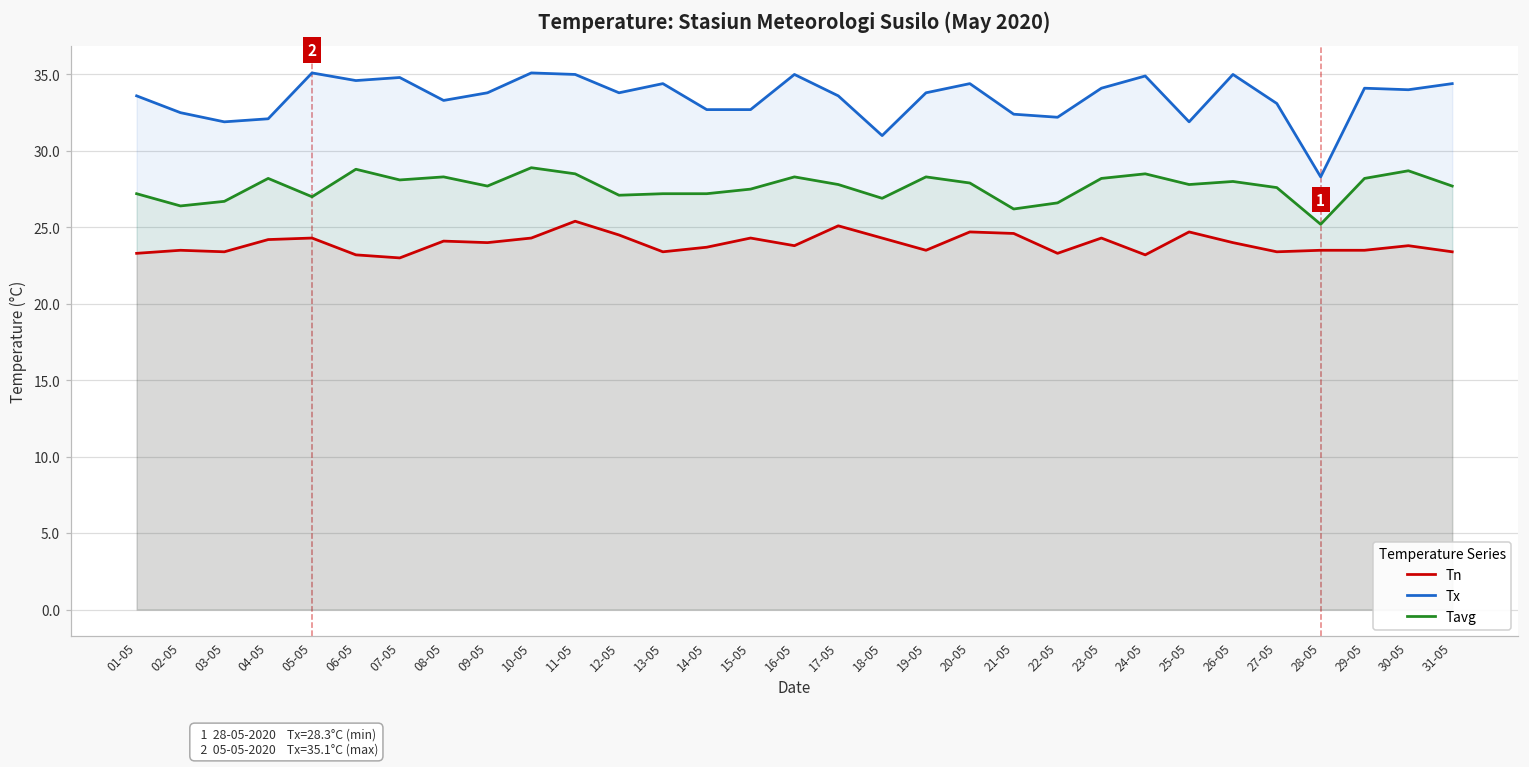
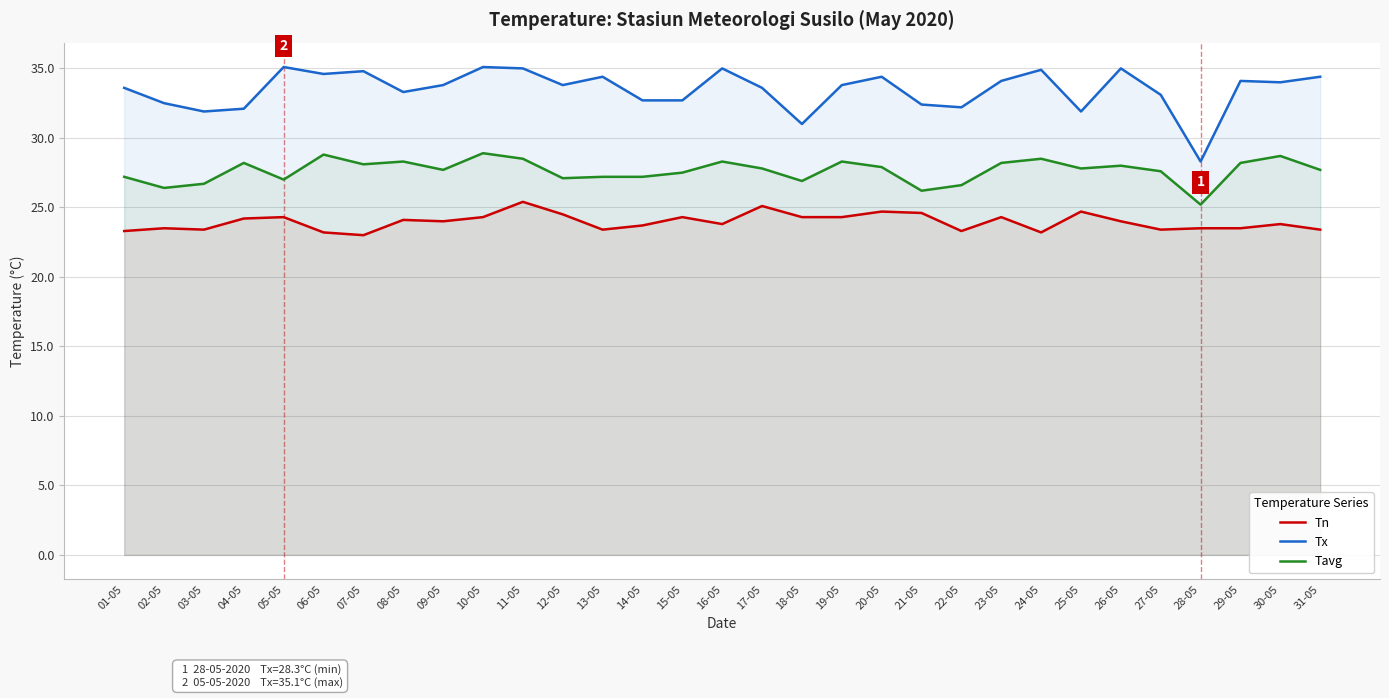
Tn, 19-05: 23.5 -> 24.3
